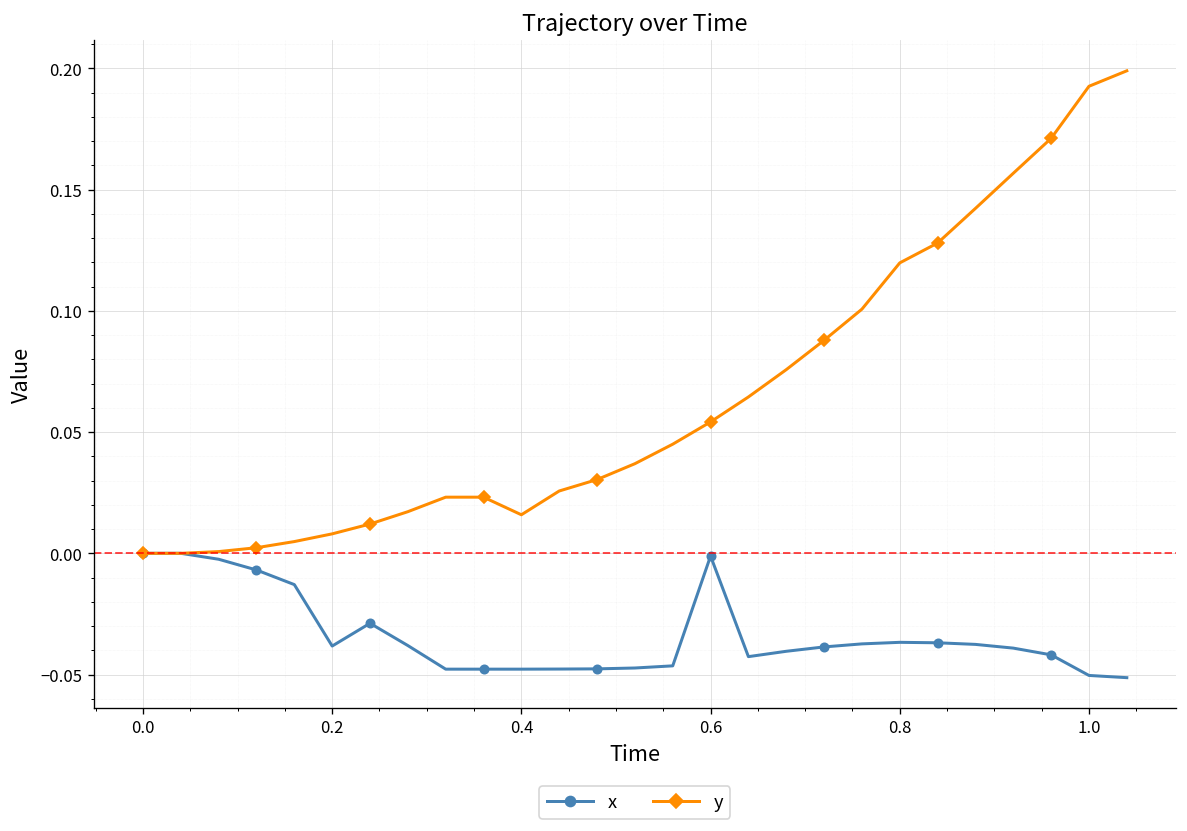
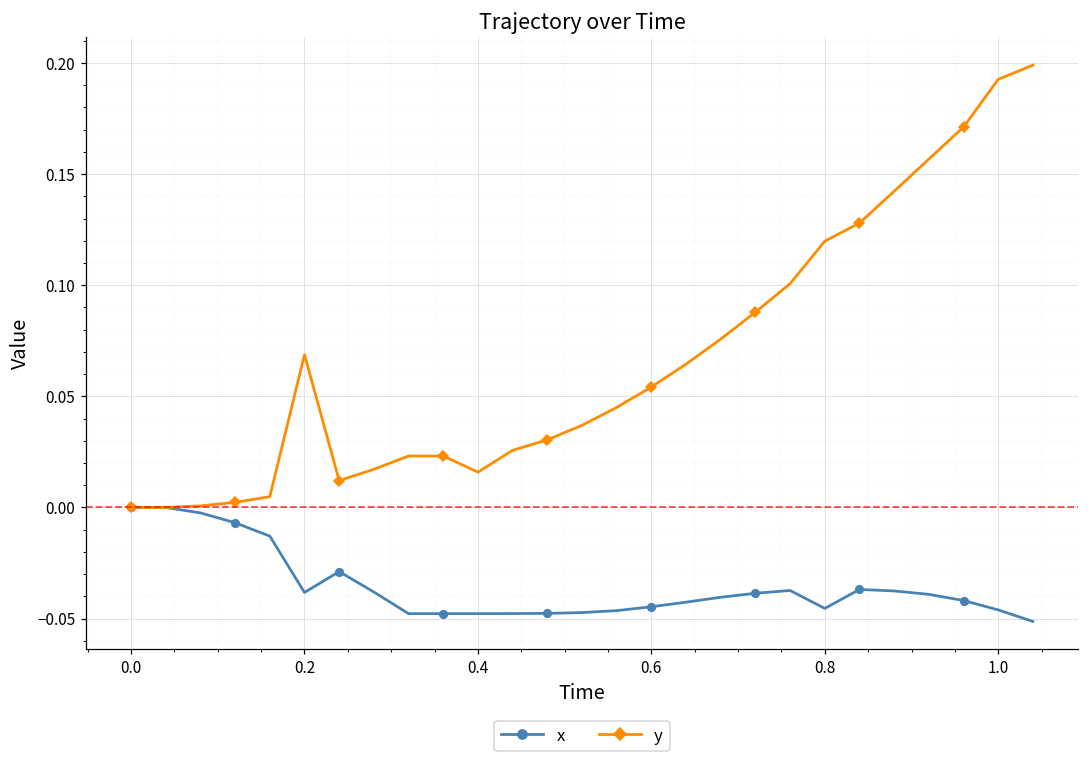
y, 0.2: 0.008 -> 0.069
x, 0.6: -0.001 -> -0.045
x, 0.8: -0.037 -> -0.045
x, 1.0: -0.050 -> -0.046
